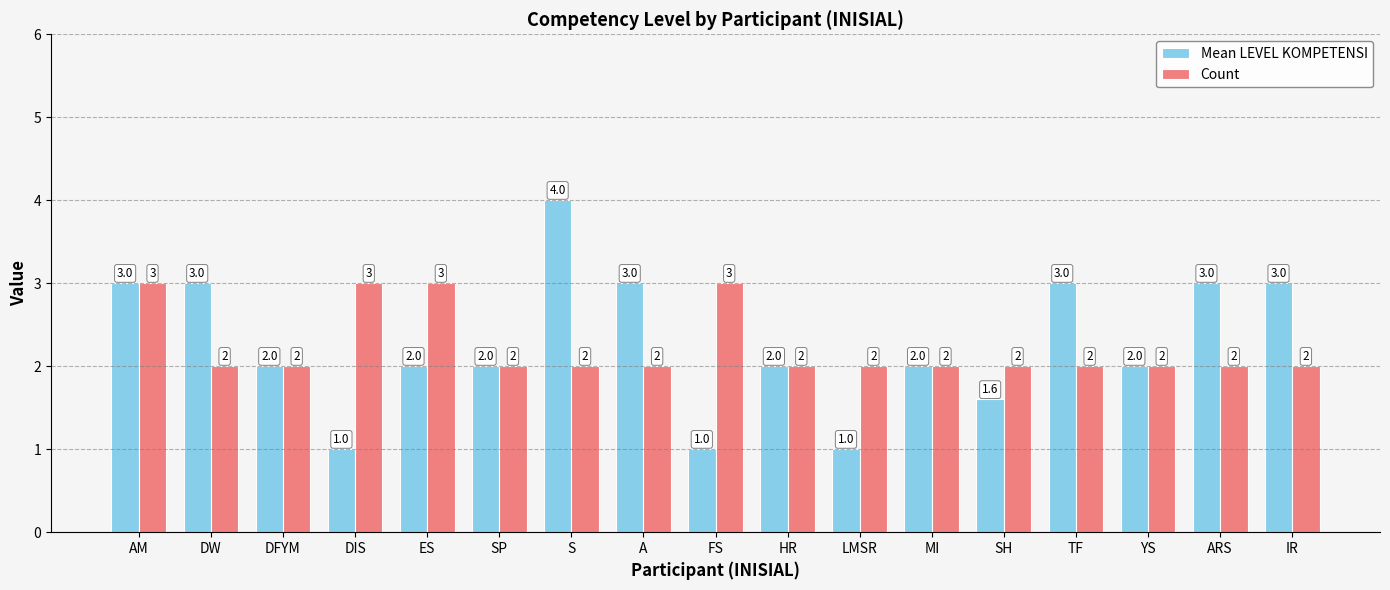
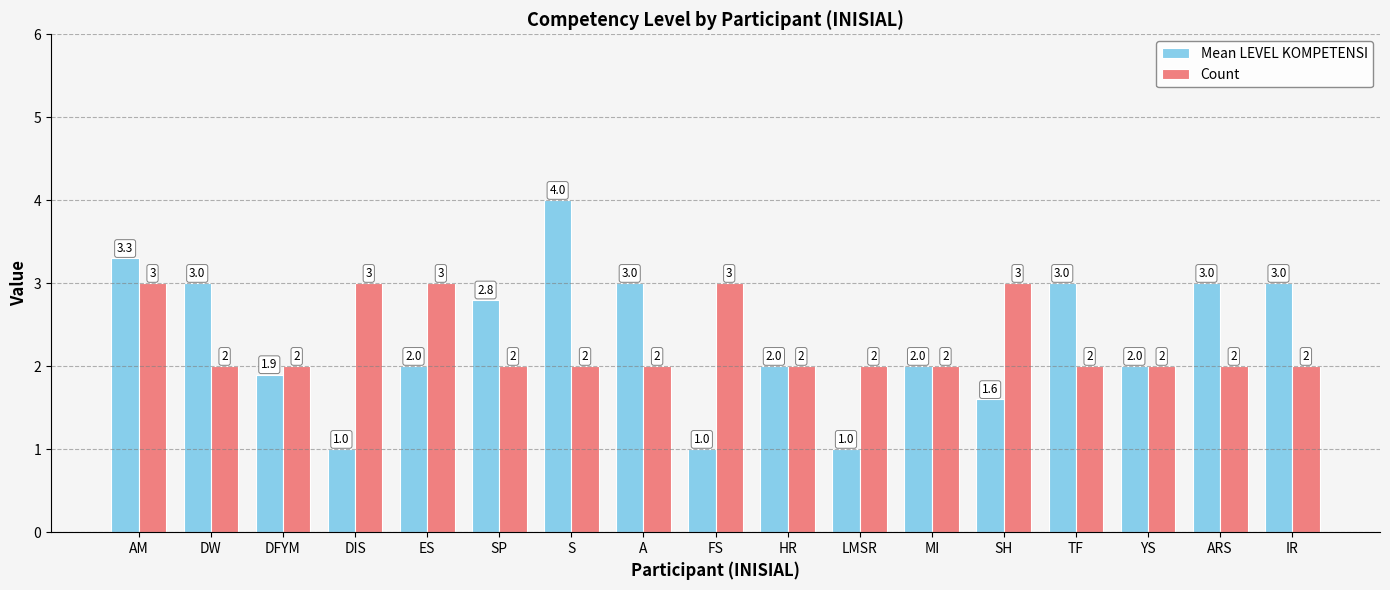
Mean LEVEL KOMPETENSI, AM: 3.0 -> 3.3
Mean LEVEL KOMPETENSI, DFYM: 2.0 -> 1.9
Mean LEVEL KOMPETENSI, SP: 2.0 -> 2.8
Count, SH: 2 -> 3
